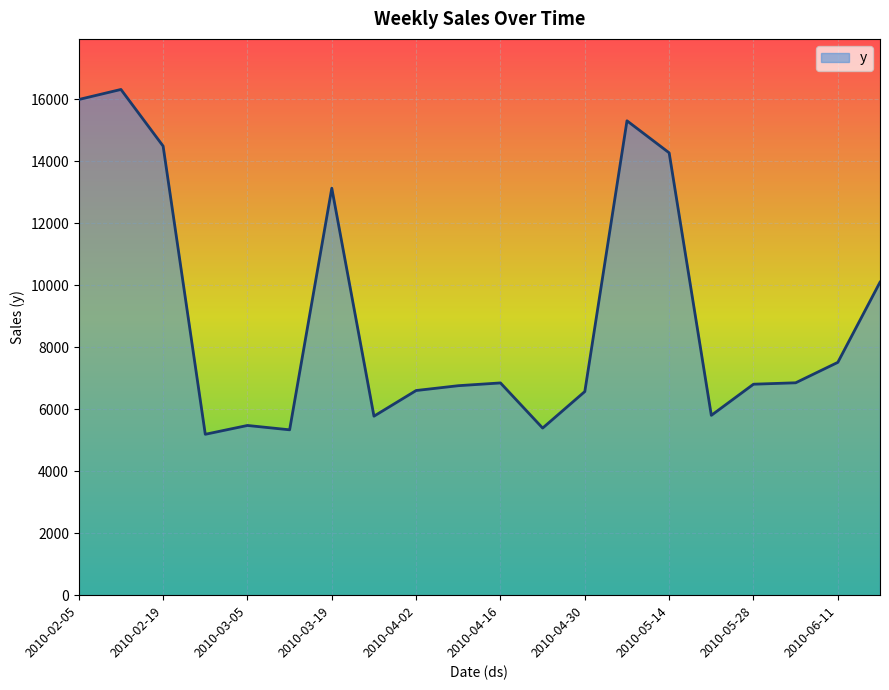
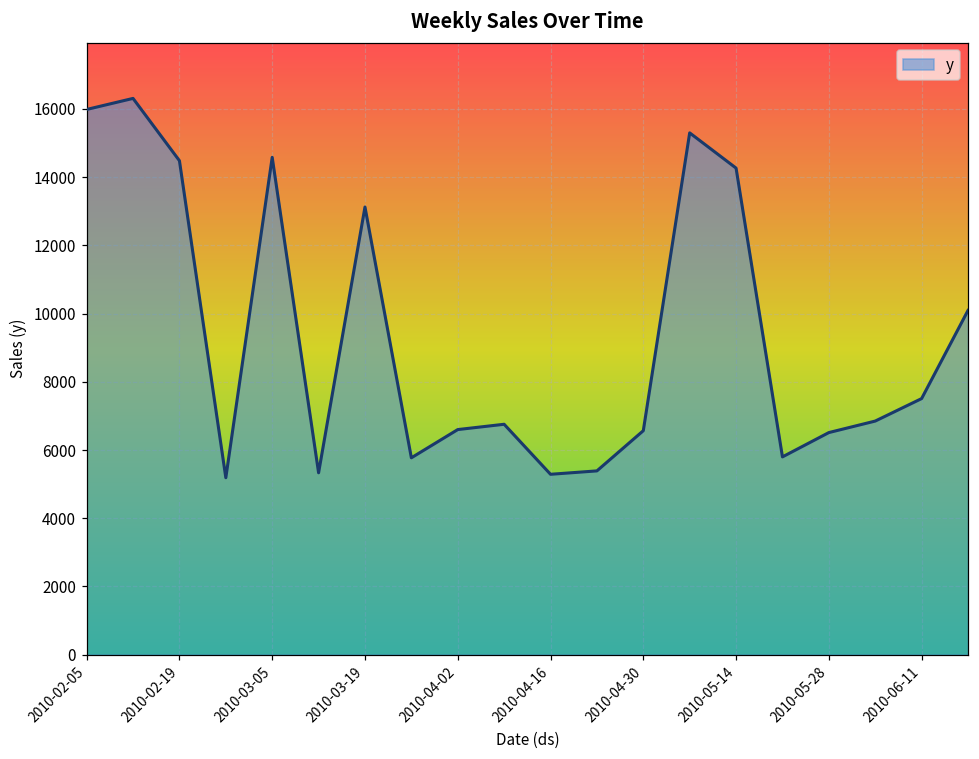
2010-03-05: 5500 -> 14600
2010-04-16: 6800 -> 5300
2010-05-28: 6800 -> 6500
